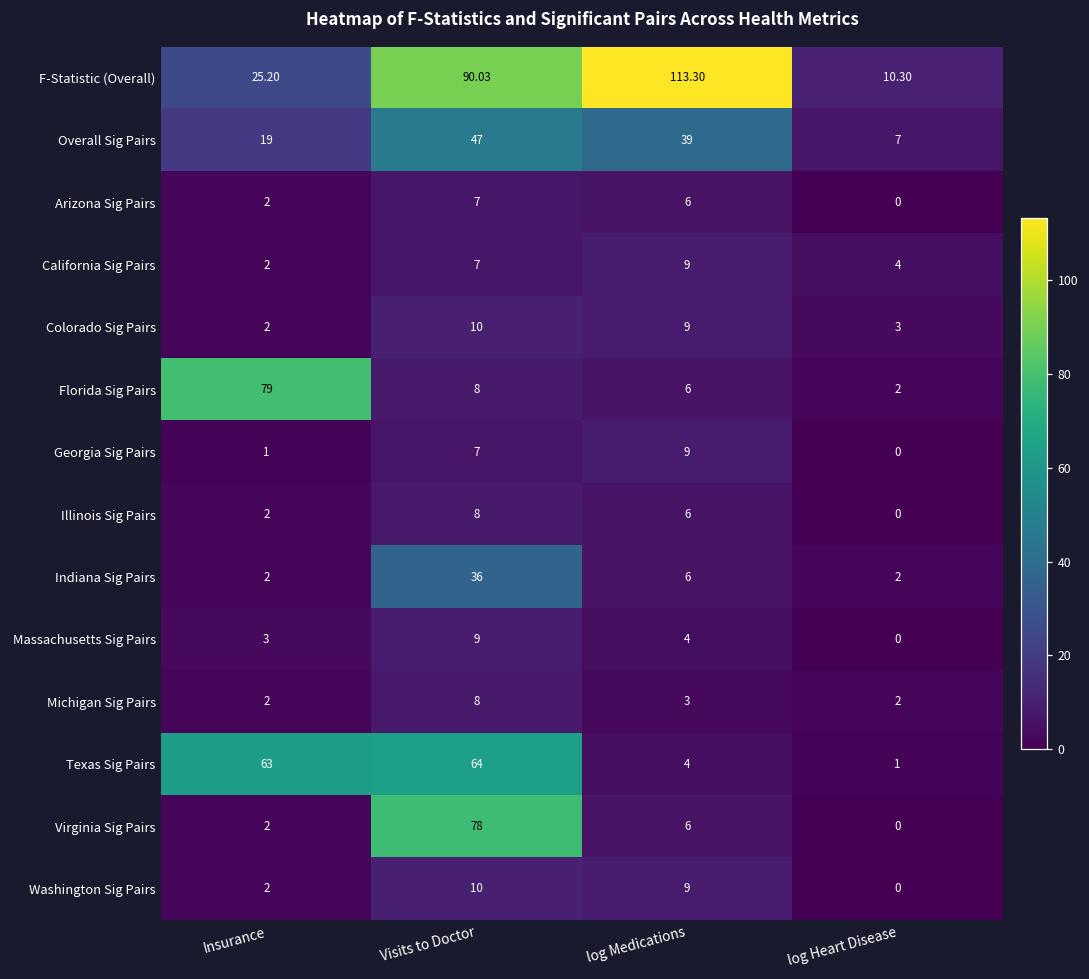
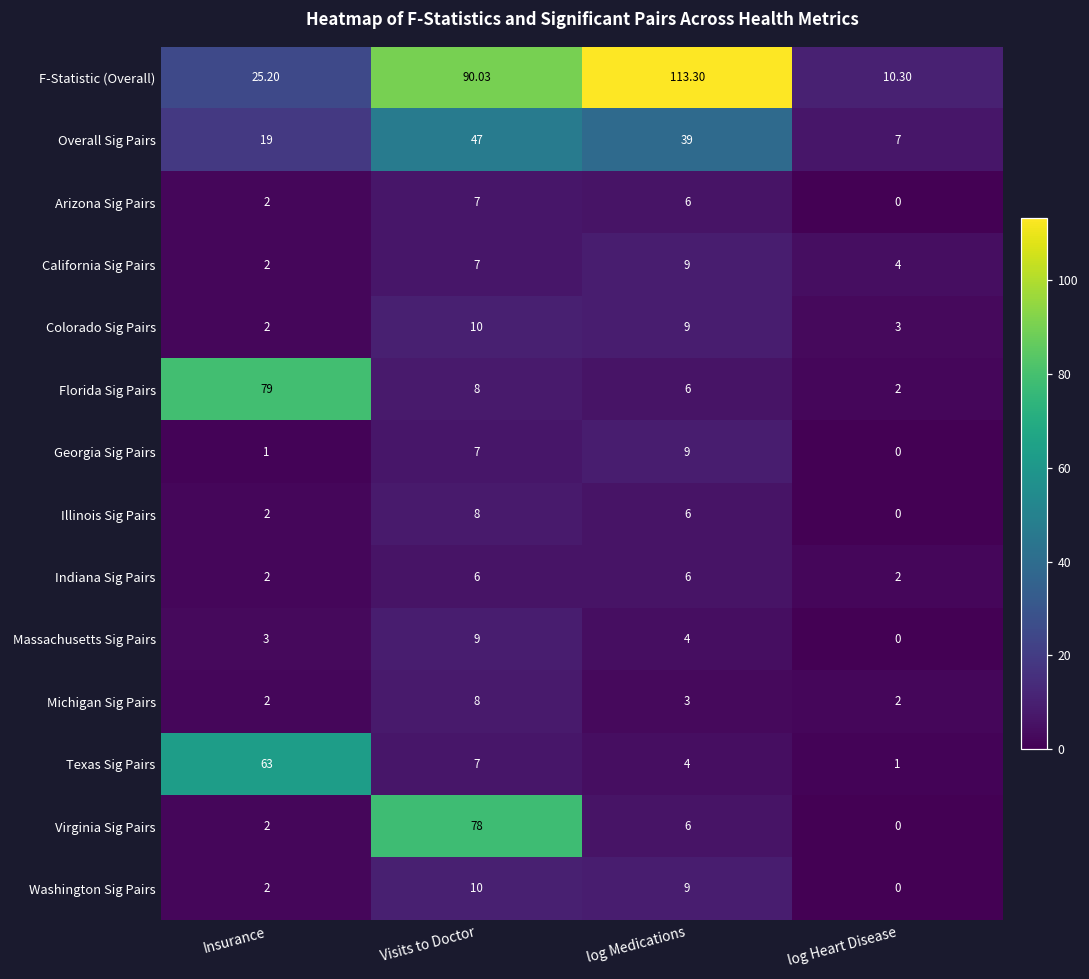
Indiana Sig Pairs, Visits to Doctor: 36 -> 6
Texas Sig Pairs, Visits to Doctor: 64 -> 7
